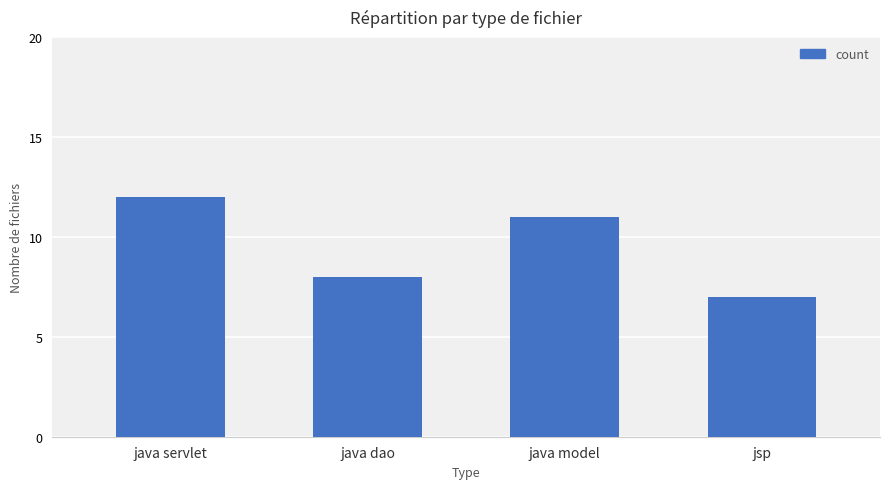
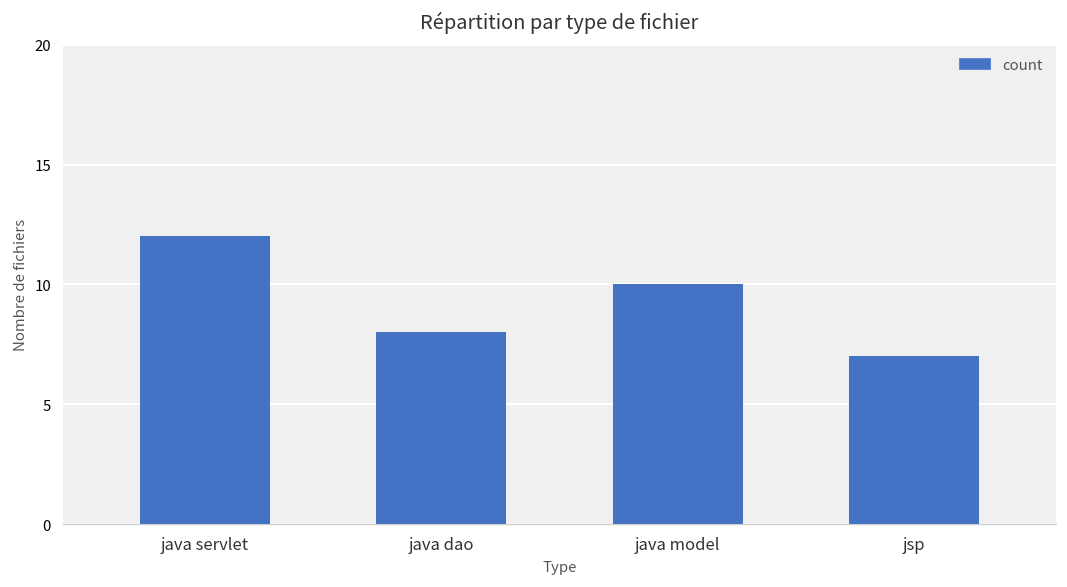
java model: 11 -> 10
